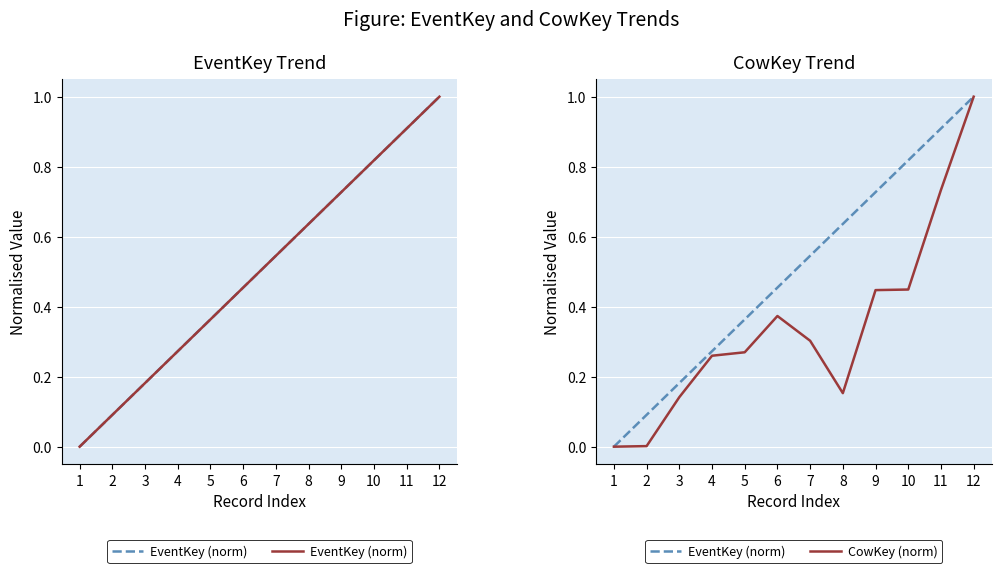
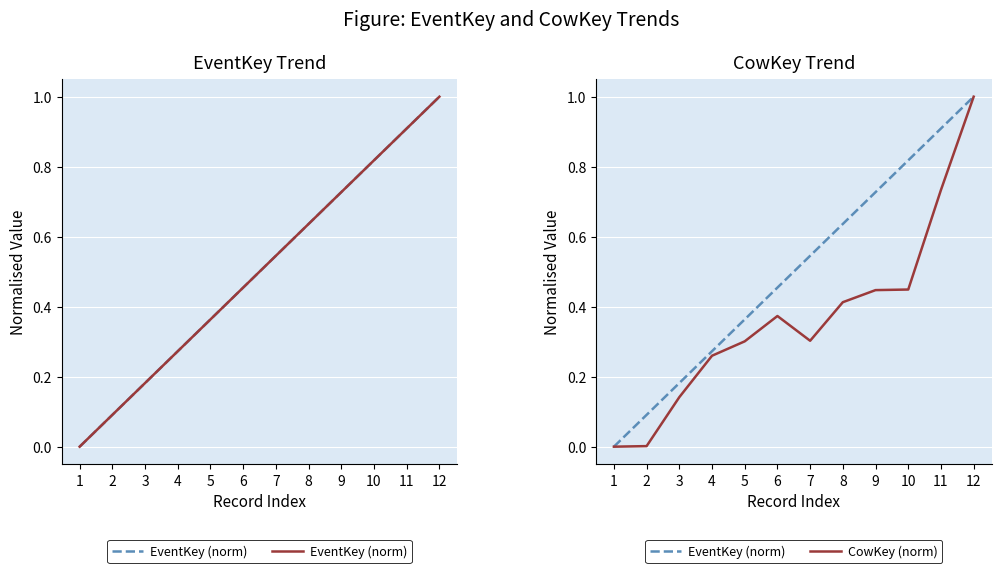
CowKey Trend, CowKey (norm), 5: 0.27 -> 0.30
CowKey Trend, CowKey (norm), 8: 0.15 -> 0.41
